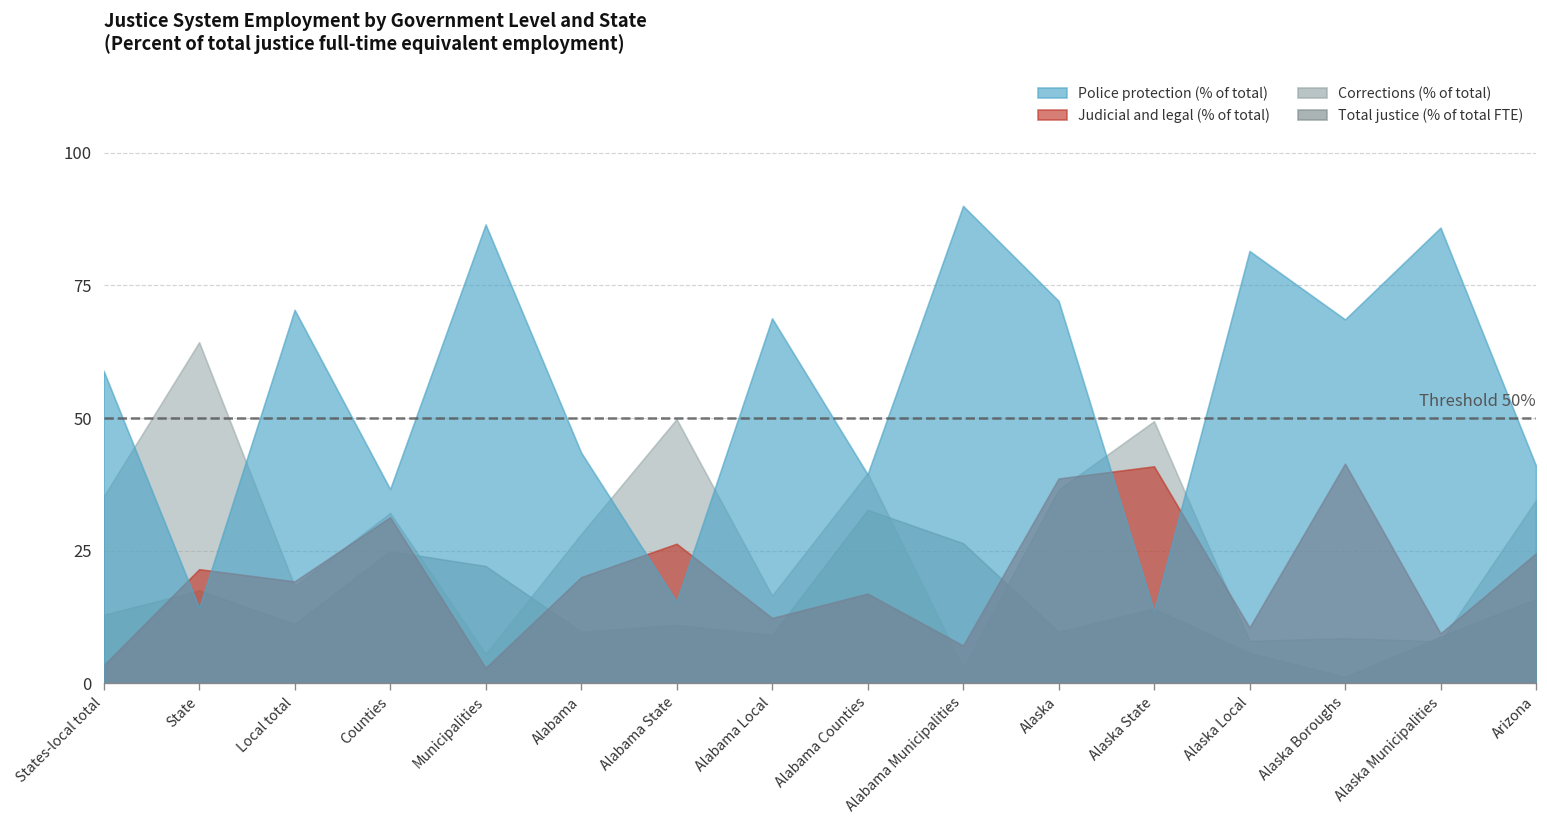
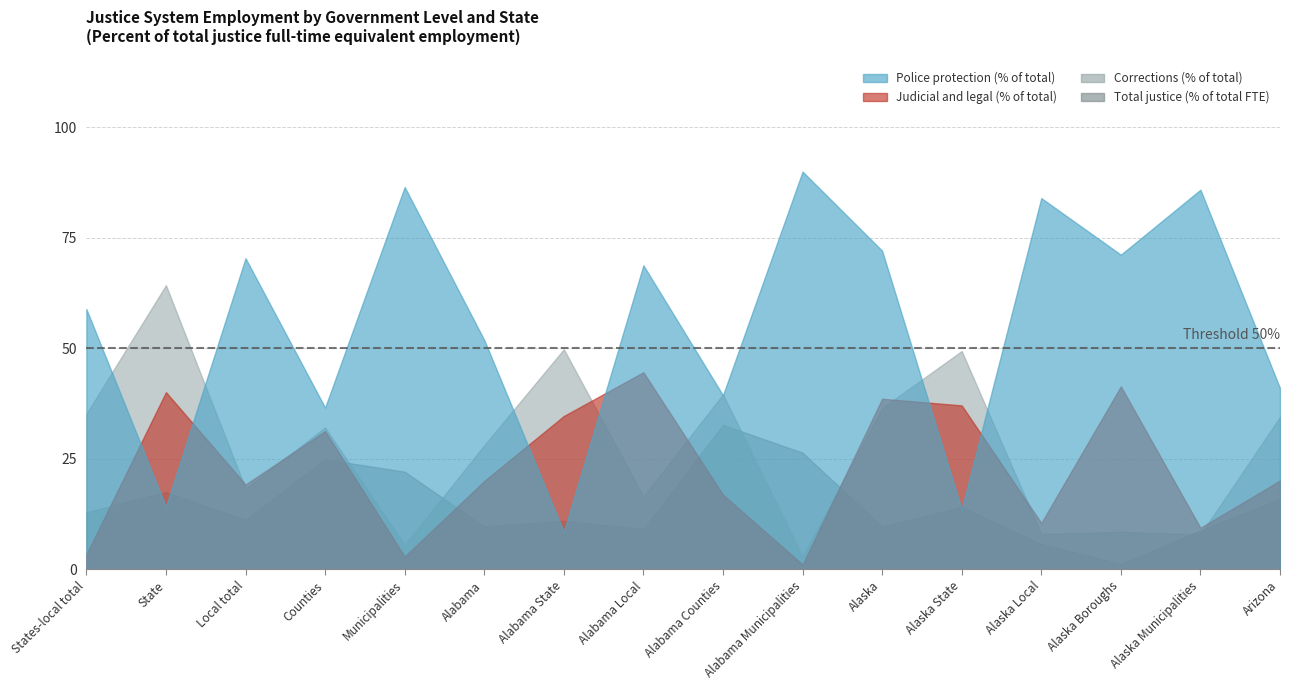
Judicial and legal (% of total), State: 22 -> 40
Police protection (% of total), Alabama: 44 -> 52
Judicial and legal (% of total), Alabama State: 26 -> 35
Police protection (% of total), Alabama State: 15 -> 9
Judicial and legal (% of total), Alabama Local: 12 -> 45
Judicial and legal (% of total), Alabama Municipalities: 7 -> 1
Judicial and legal (% of total), Alaska State: 41 -> 37
Police protection (% of total), Alaska Local: 82 -> 84
Police protection (% of total), Alaska Boroughs: 69 -> 71
Judicial and legal (% of total), Arizona: 25 -> 20
